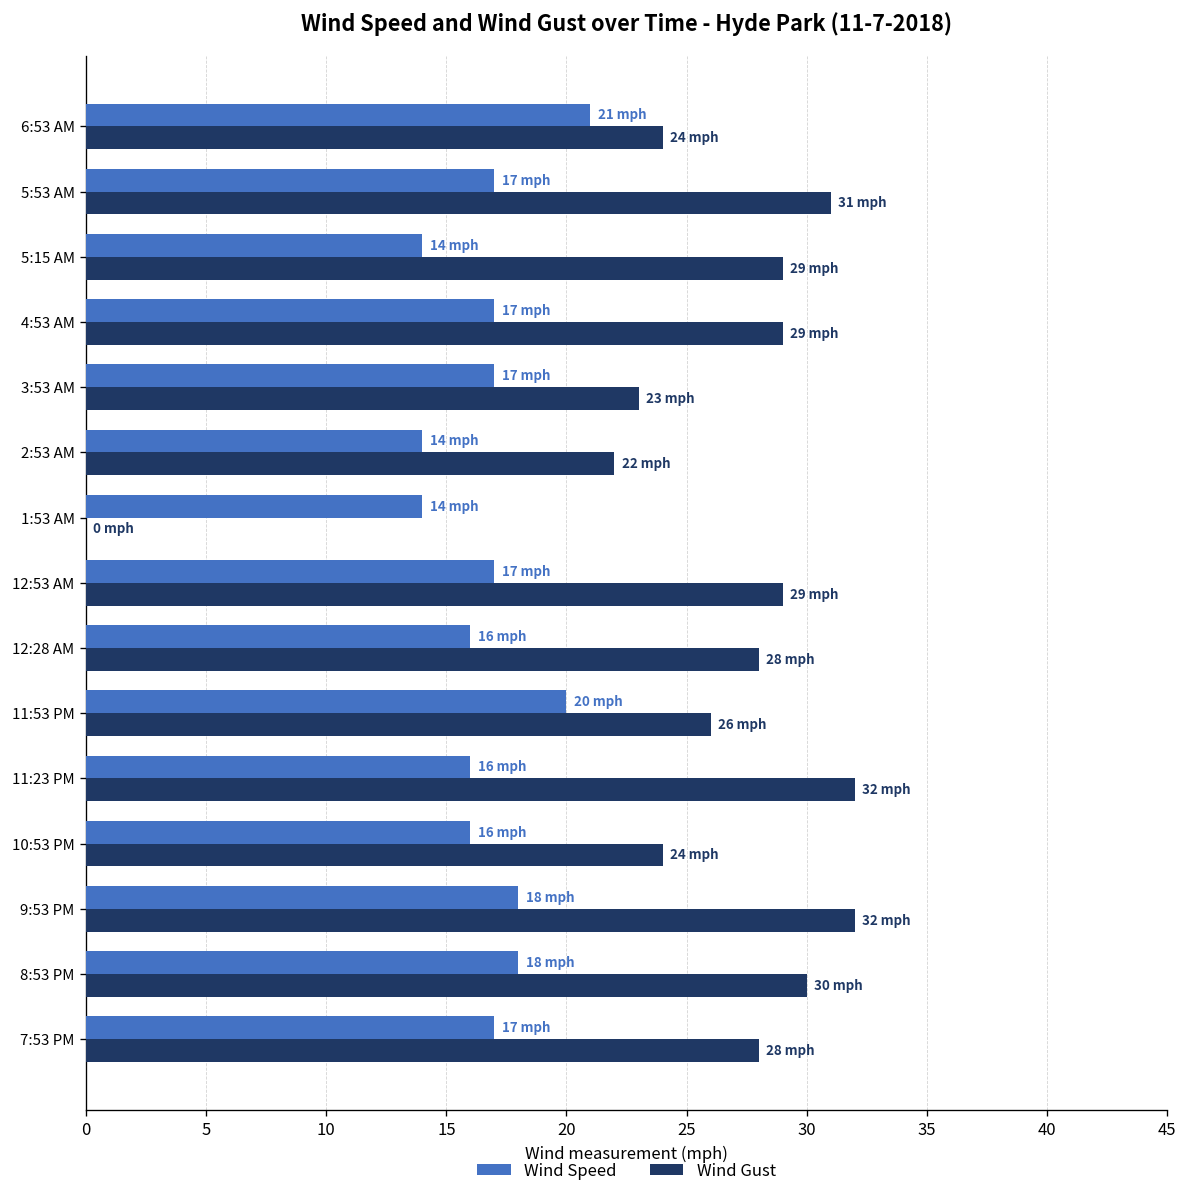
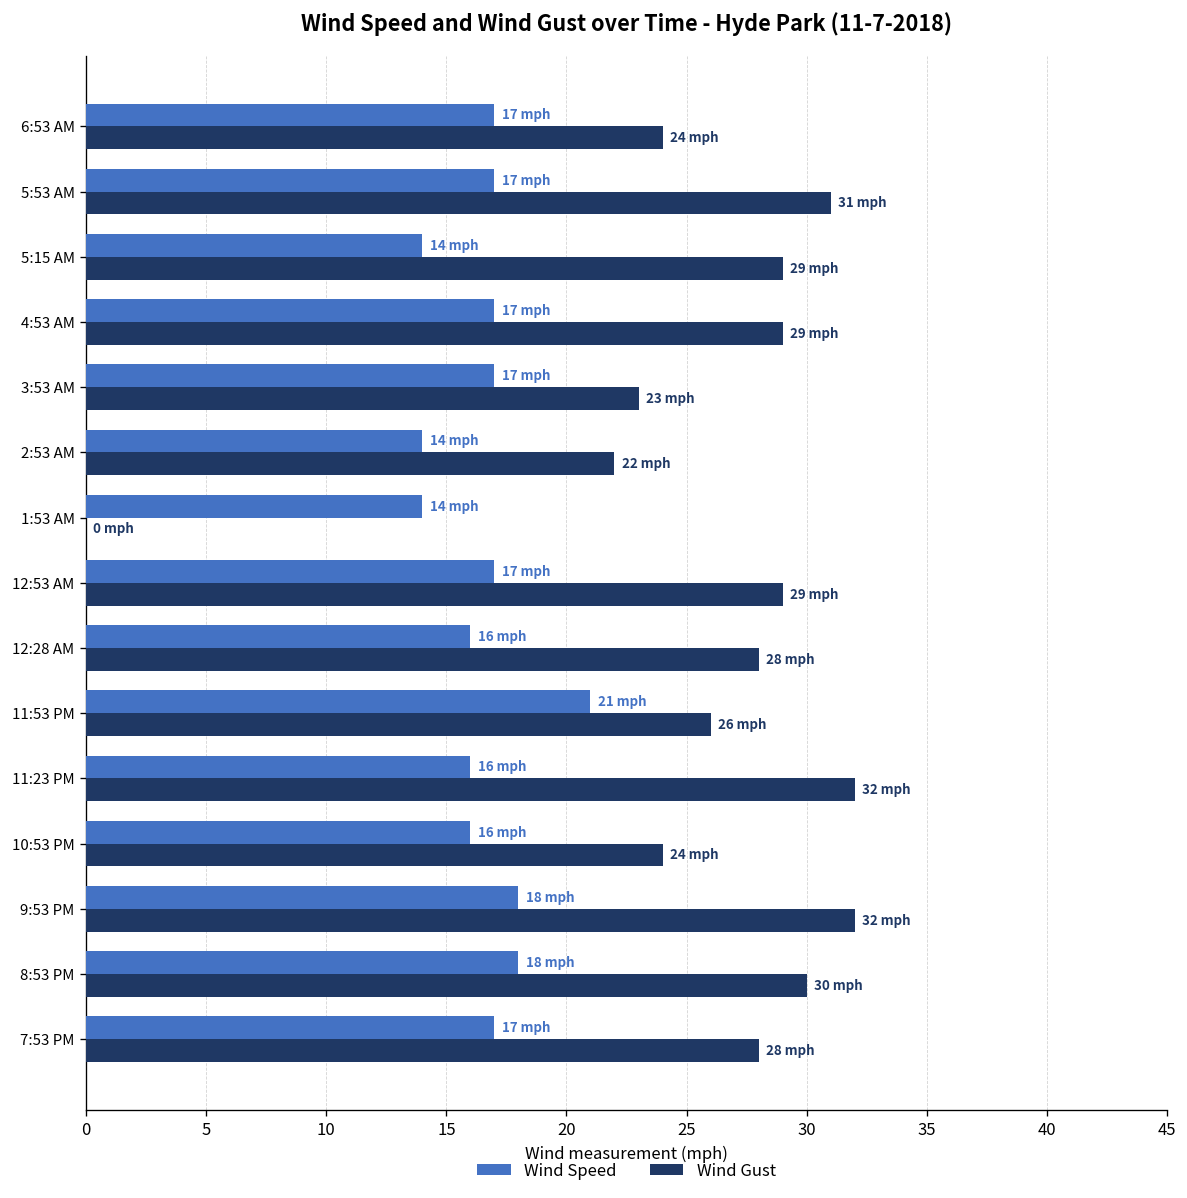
Wind Speed, 6:53 AM: 21 -> 17
Wind Speed, 11:53 PM: 20 -> 21
